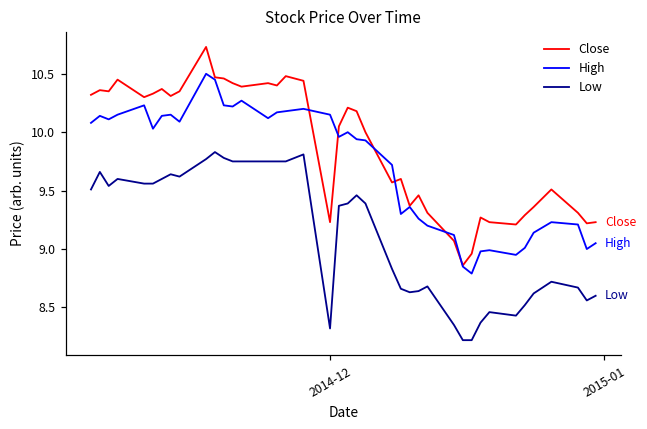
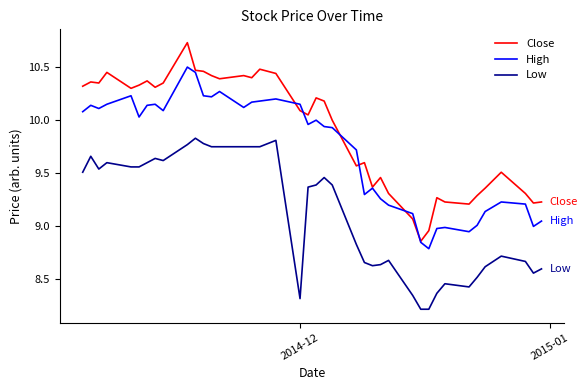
Close, 2014-12: 9.23 -> 10.09
